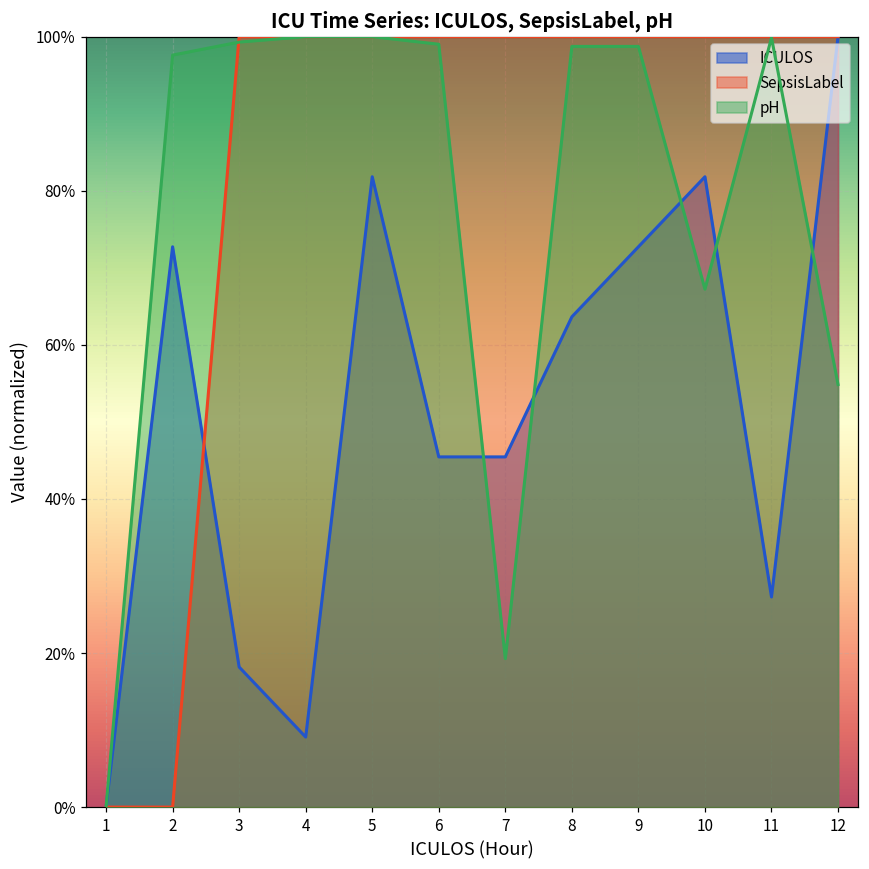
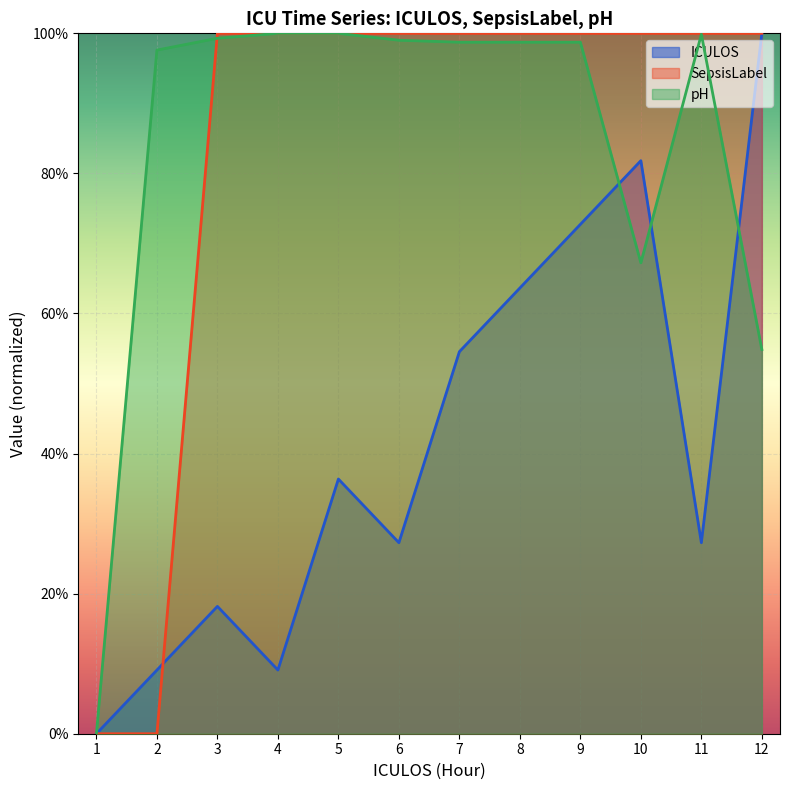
ICULOS, 2: 73% -> 9%
ICULOS, 5: 82% -> 36%
ICULOS, 6: 45% -> 27%
ICULOS, 7: 45% -> 55%
pH, 7: 19% -> 99%
